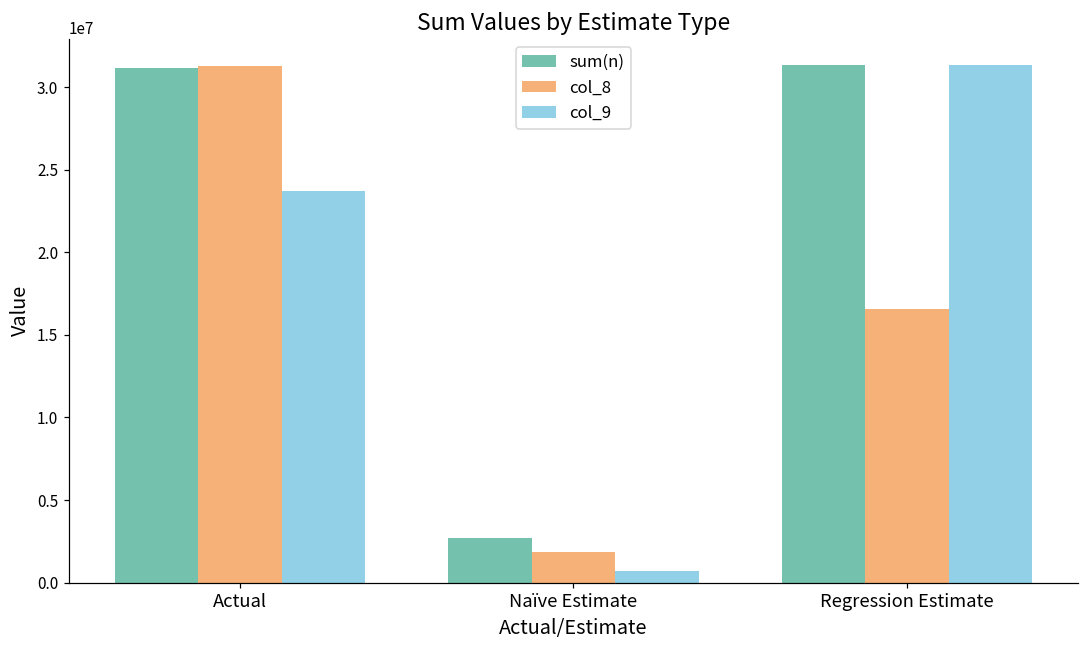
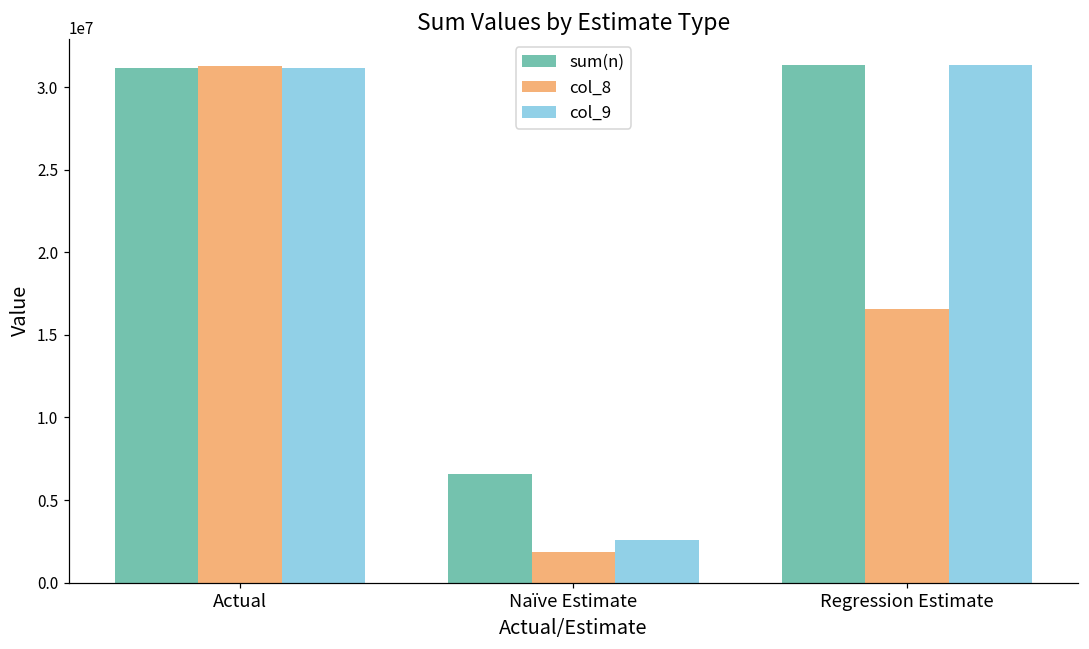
col_9, Actual: 23700000 -> 31100000
sum(n), Naïve Estimate: 2700000 -> 6600000
col_9, Naïve Estimate: 700000 -> 2600000
